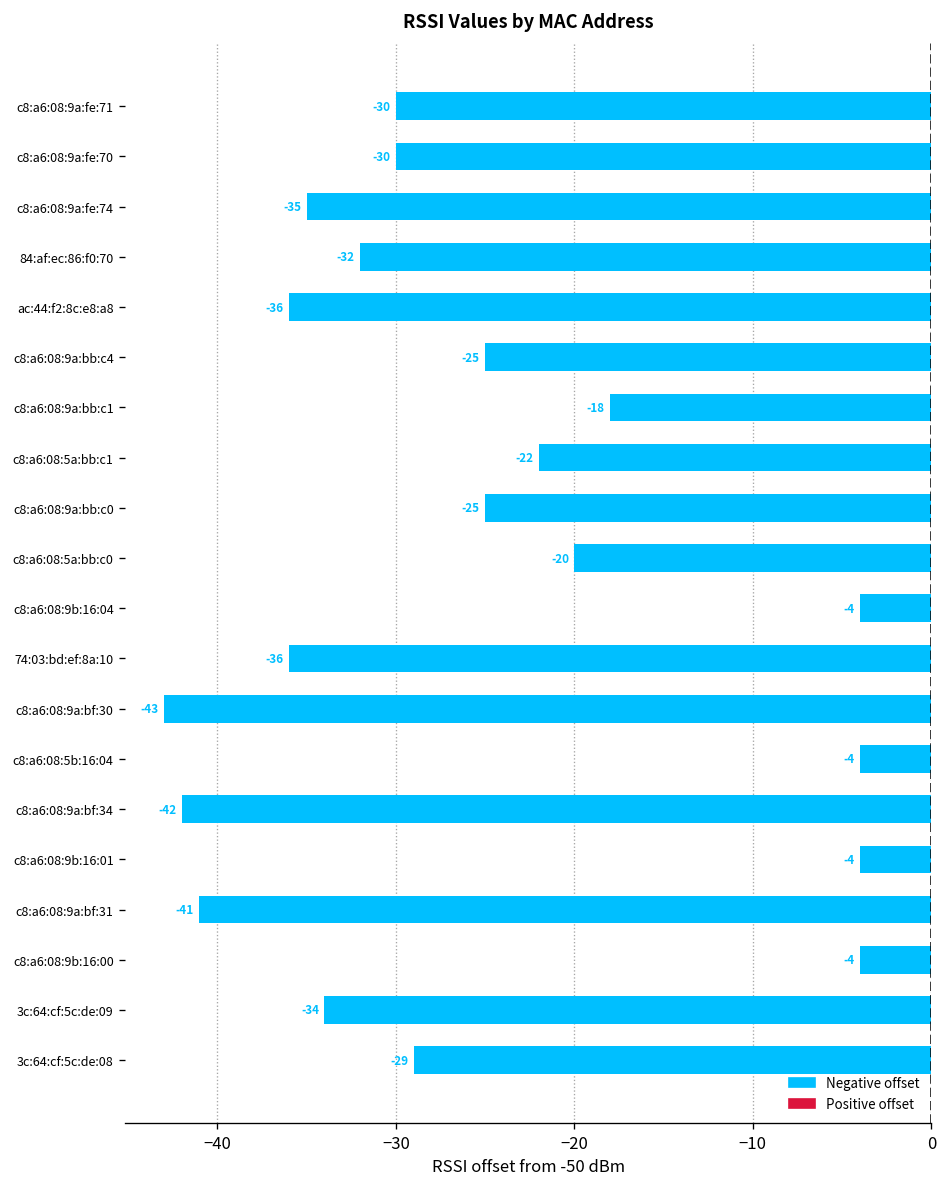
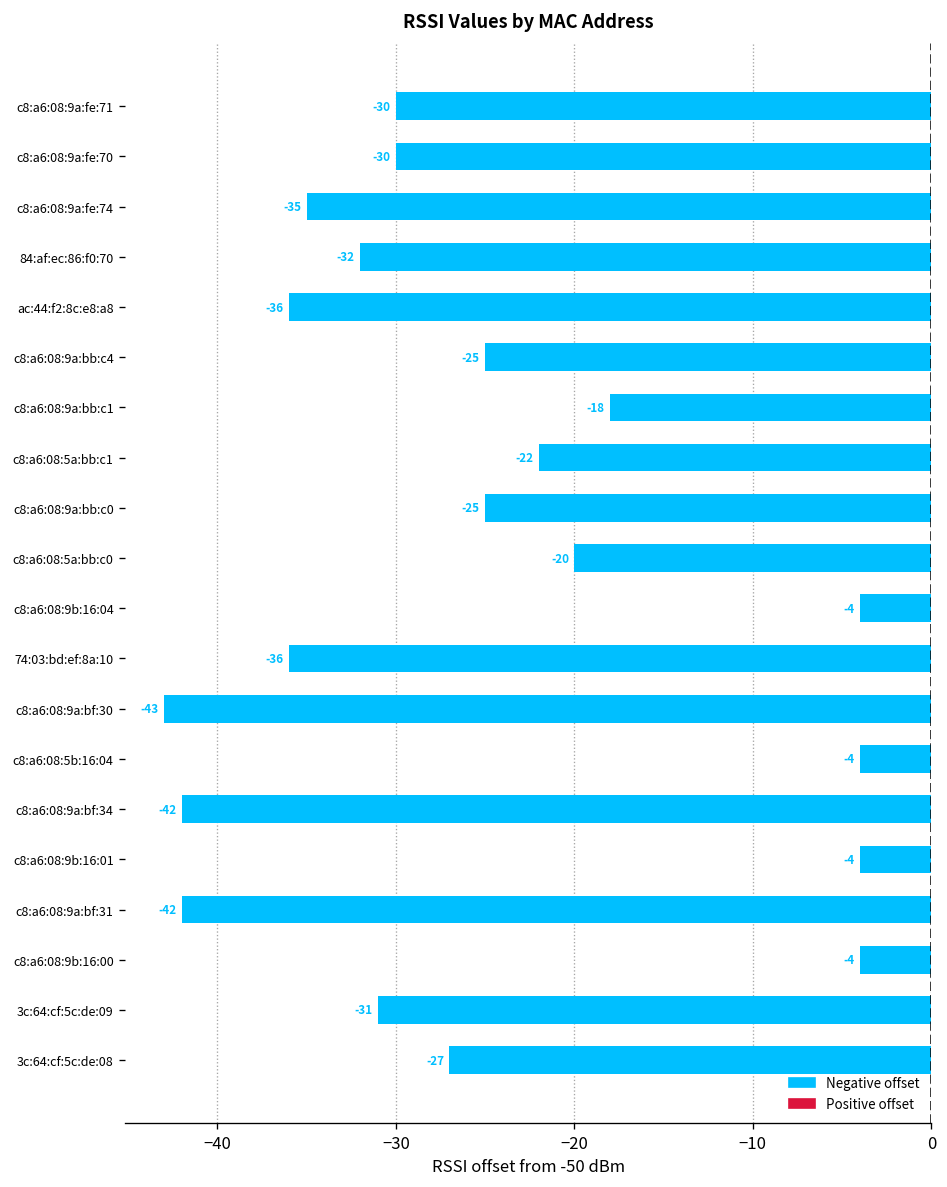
c8:a6:08:9a:bf:31: -41 -> -42
3c:64:cf:5c:de:09: -34 -> -31
3c:64:cf:5c:de:08: -29 -> -27
